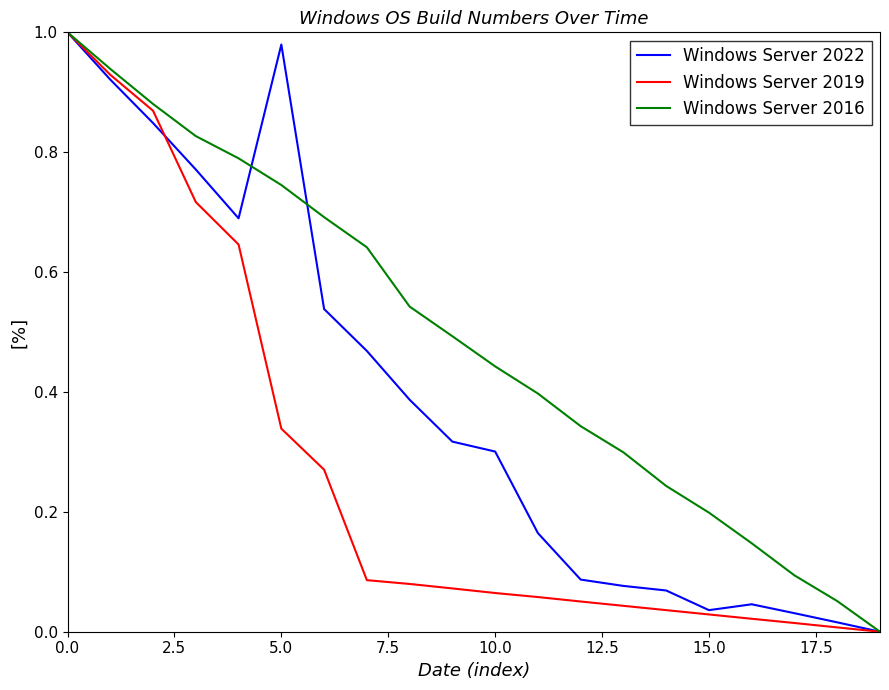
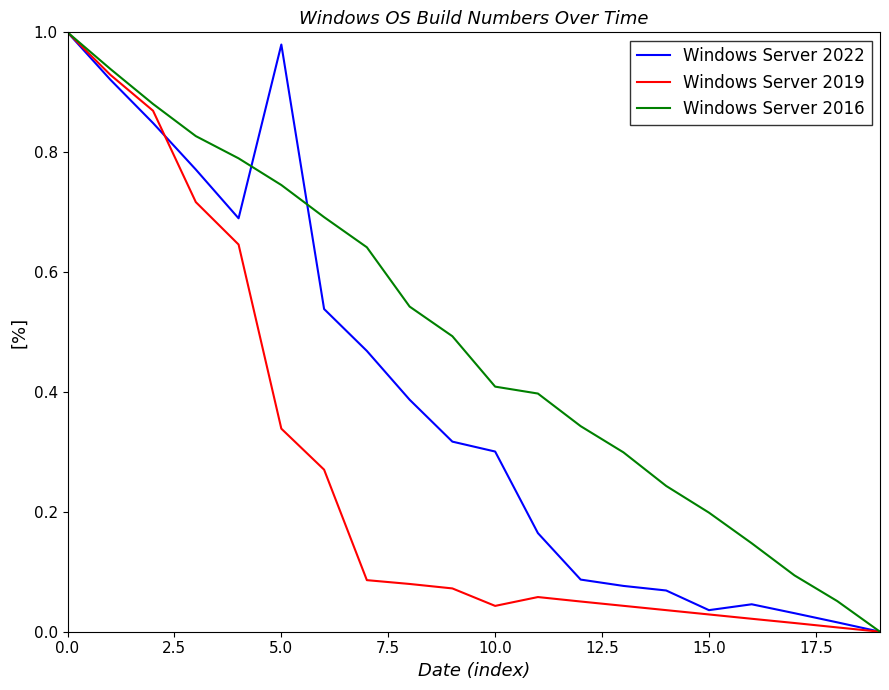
Windows Server 2019, 10.0: 0.06 -> 0.04
Windows Server 2016, 10.0: 0.44 -> 0.41
